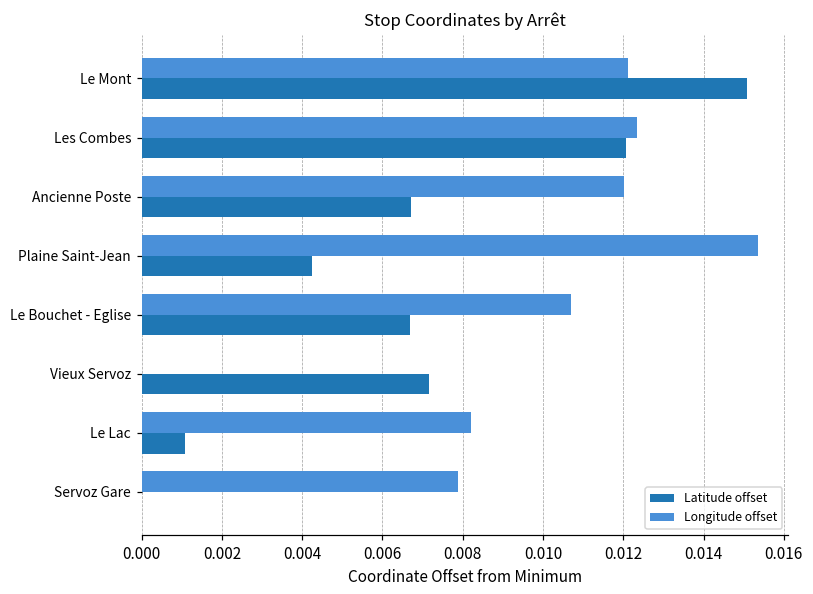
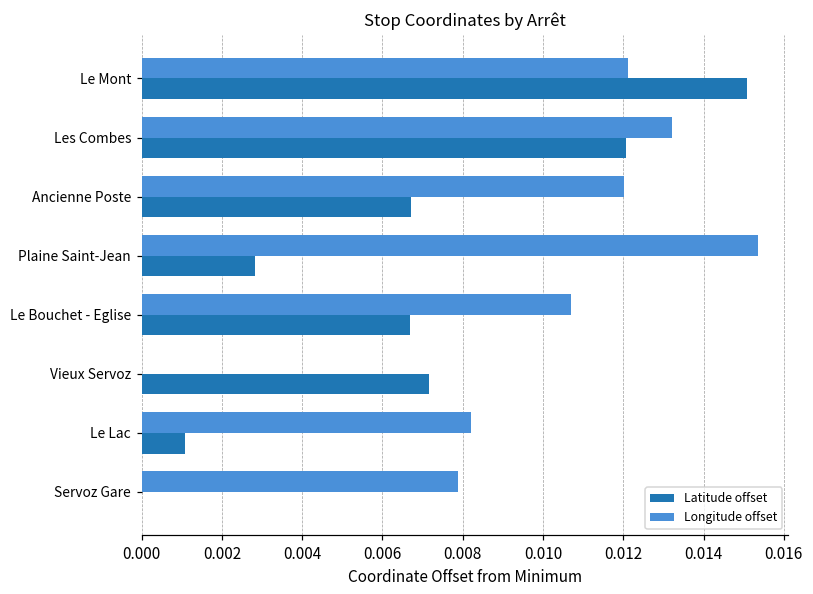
Longitude offset, Les Combes: 0.0123 -> 0.0132
Latitude offset, Plaine Saint-Jean: 0.0042 -> 0.0028
